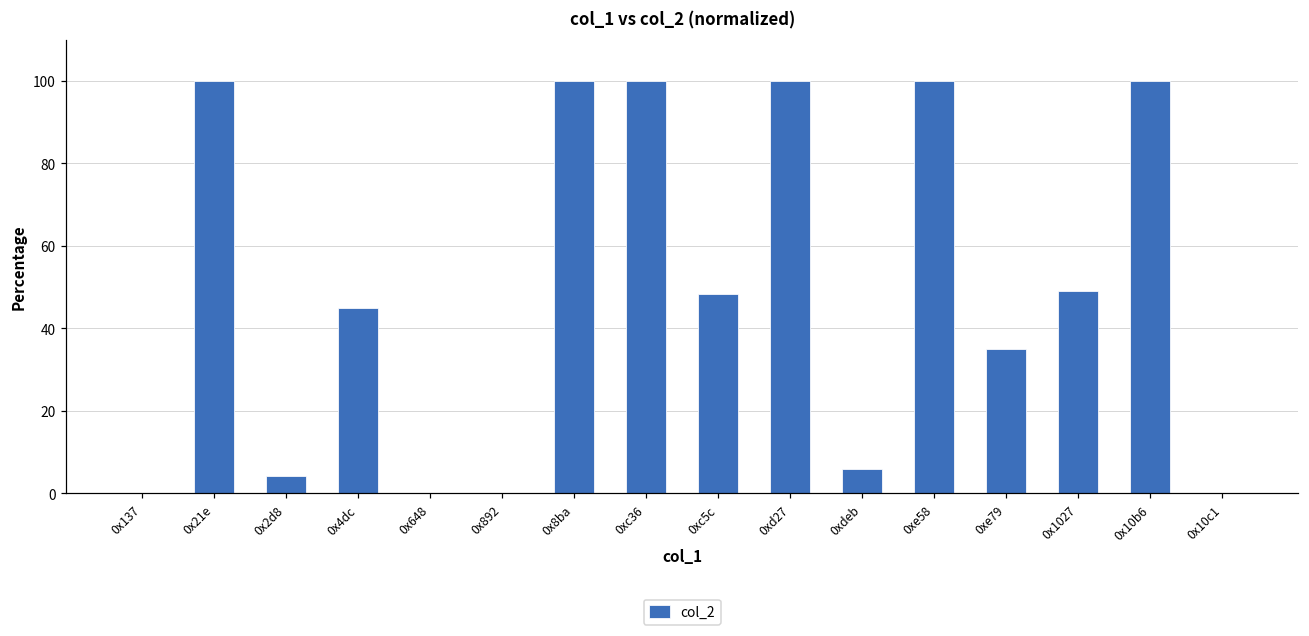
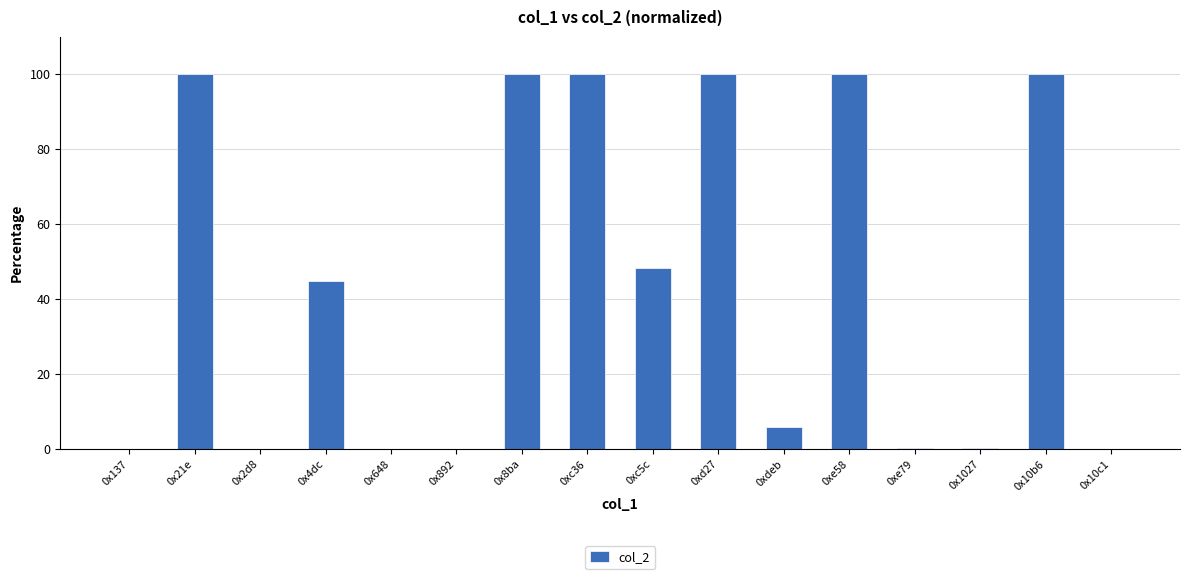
0x2d8: 4 -> 0
0xe79: 35 -> 0
0x1027: 49 -> 0
